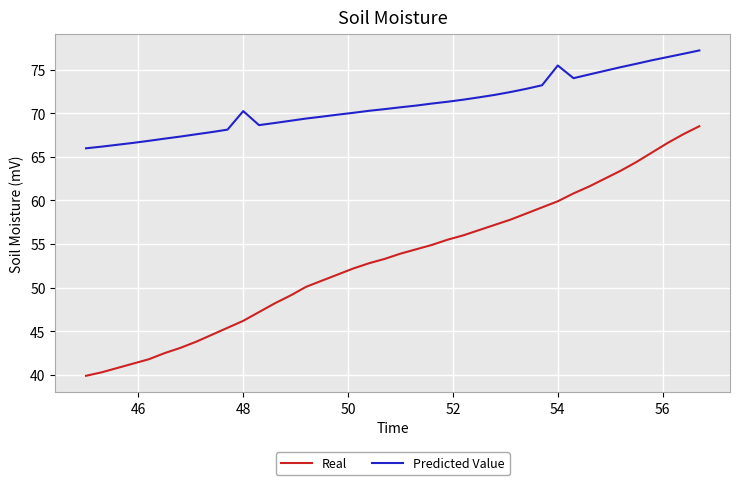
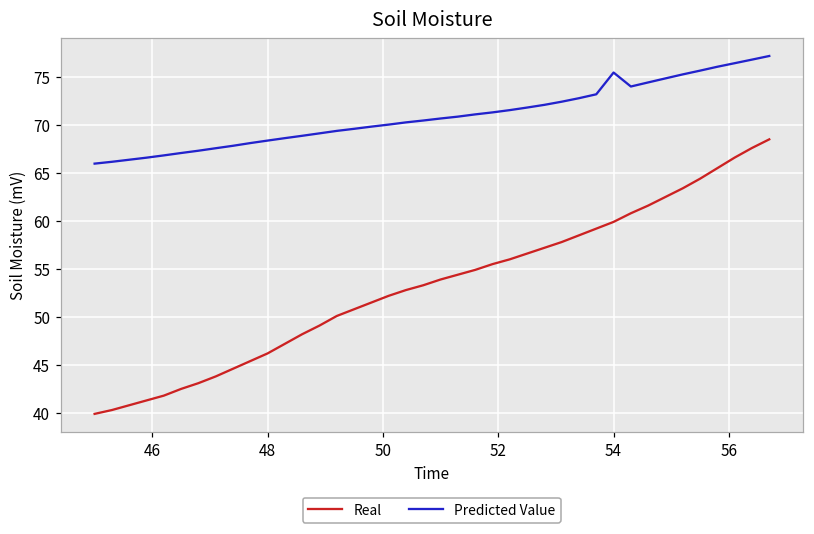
Predicted Value, 48: 70 -> 68
